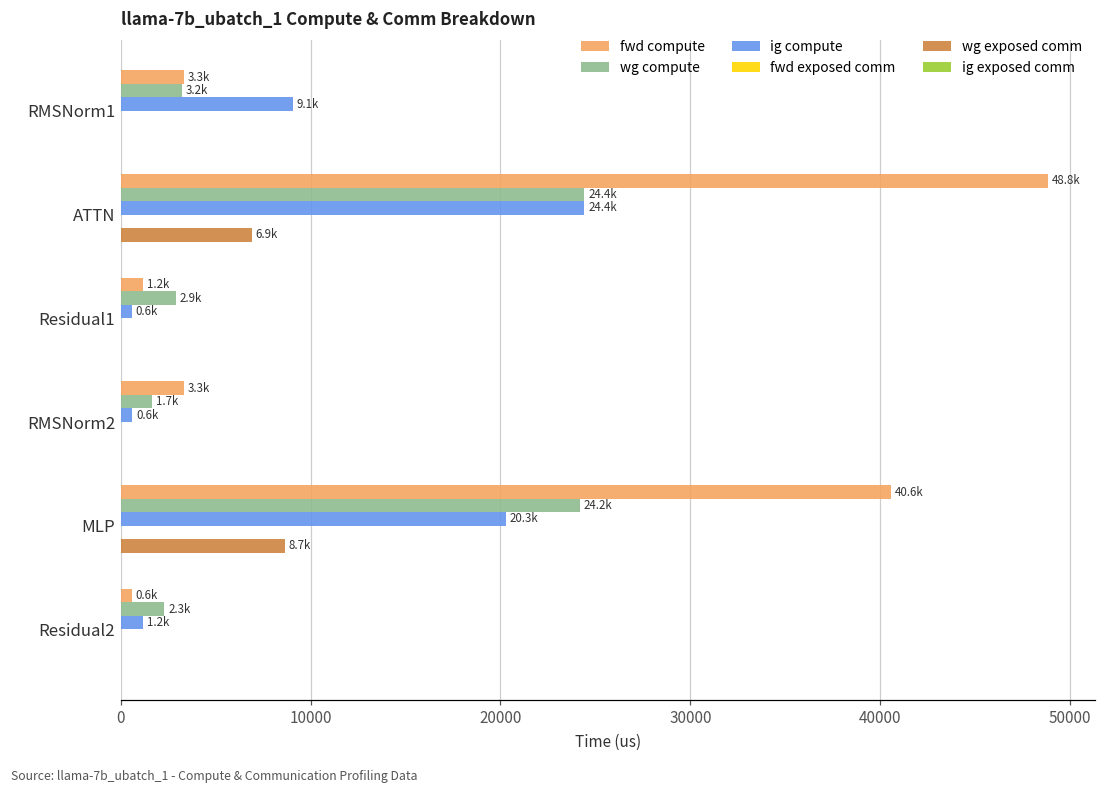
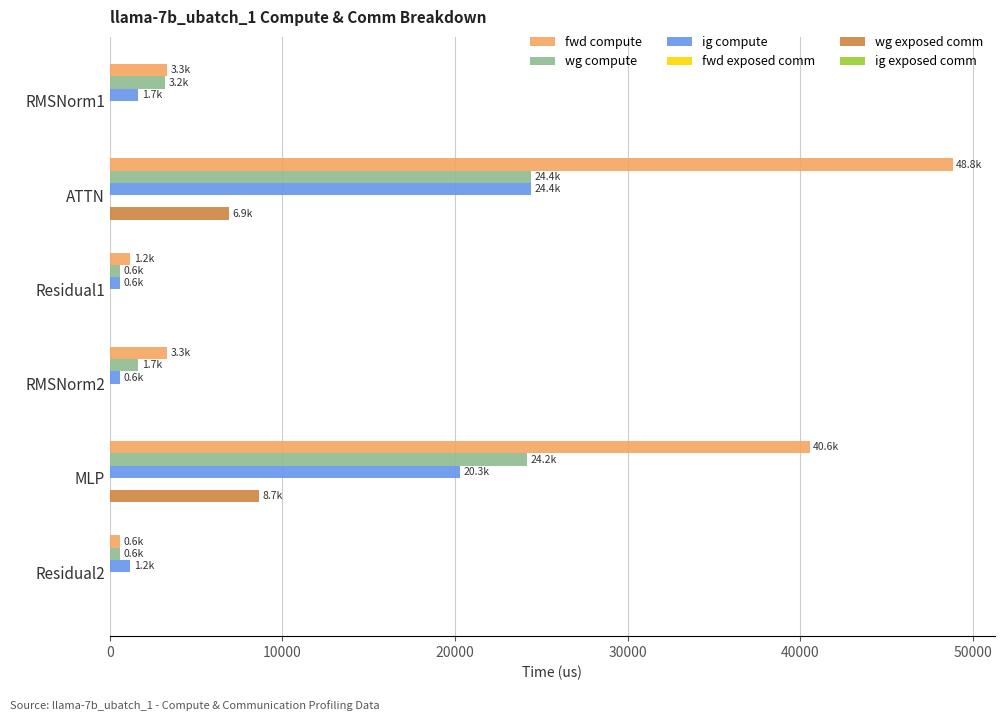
ig compute, RMSNorm1: 9.1k -> 1.7k
wg compute, Residual1: 2.9k -> 0.6k
wg compute, Residual2: 2.3k -> 0.6k
